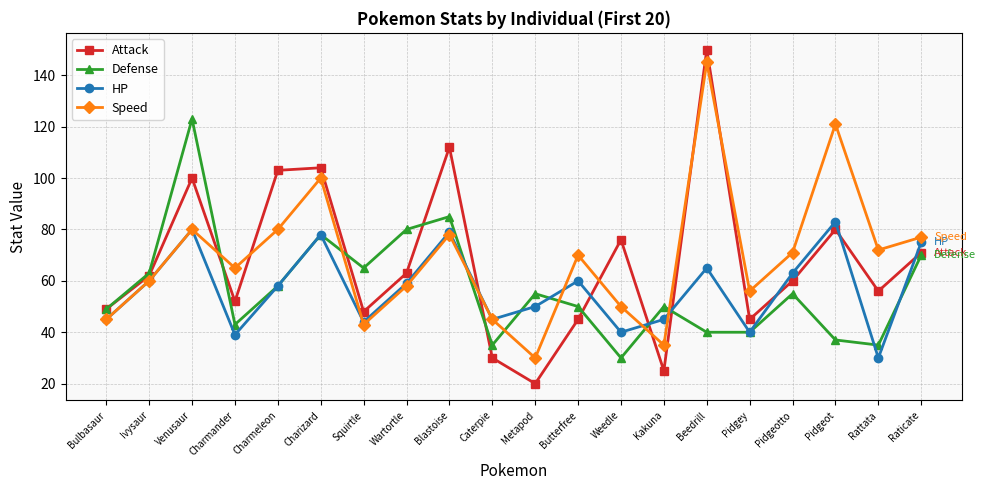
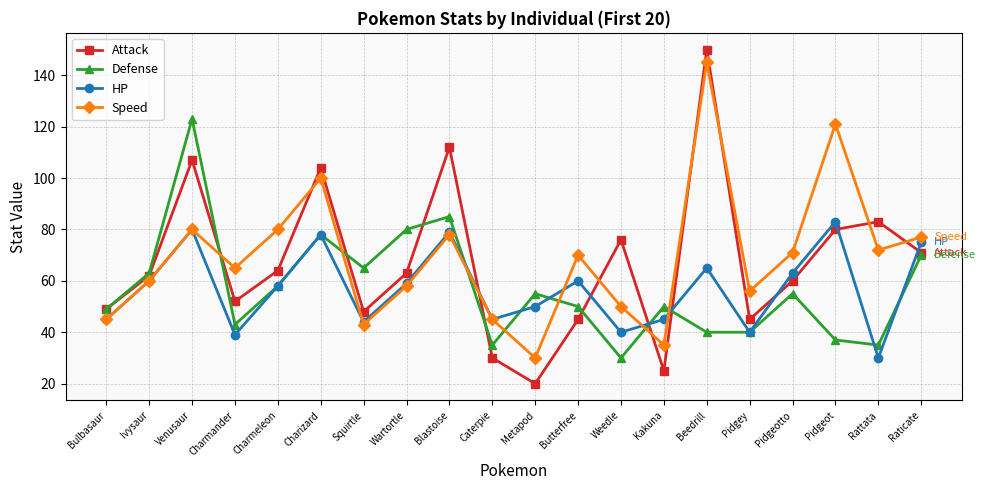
Attack, Venusaur: 100 -> 107
Attack, Charmeleon: 103 -> 64
Attack, Rattata: 56 -> 83
